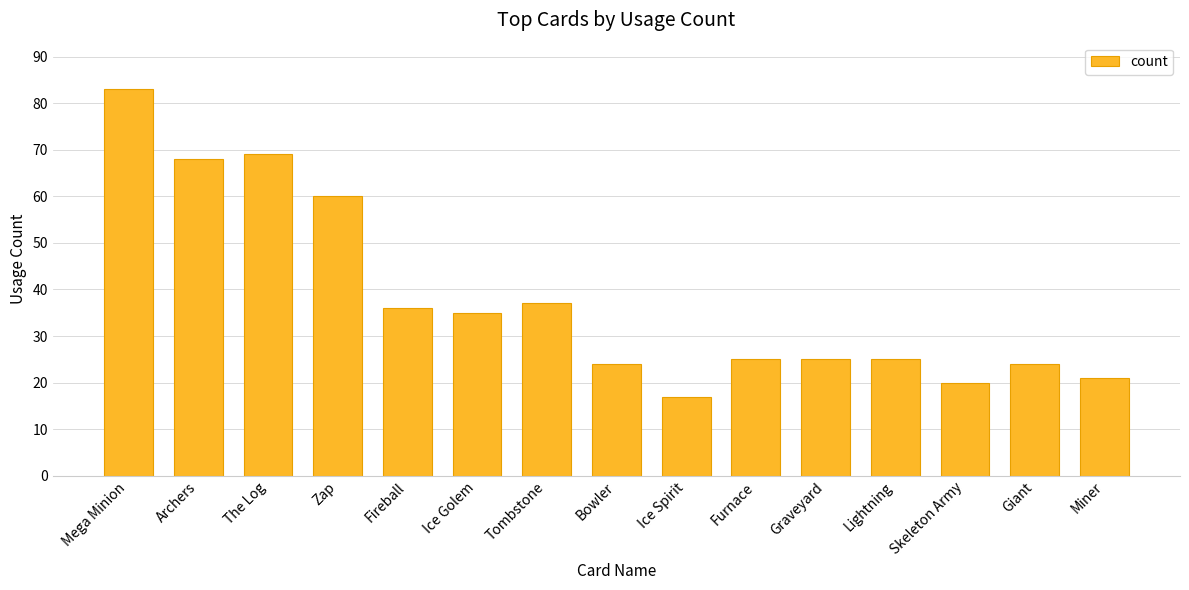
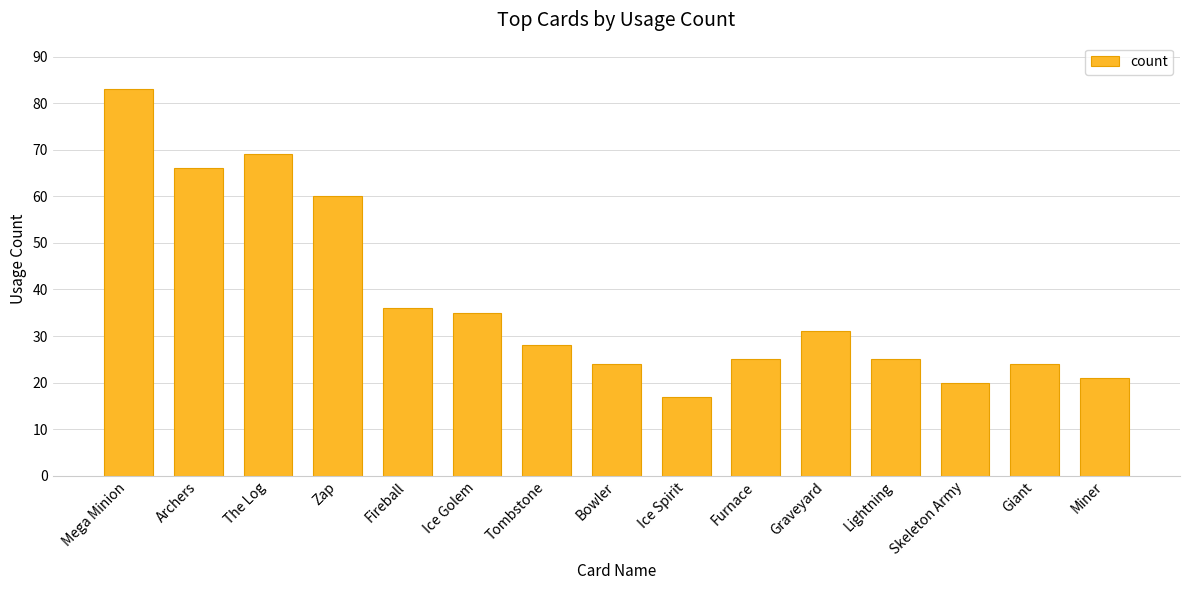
Archers: 68 -> 66
Tombstone: 37 -> 28
Graveyard: 25 -> 31
